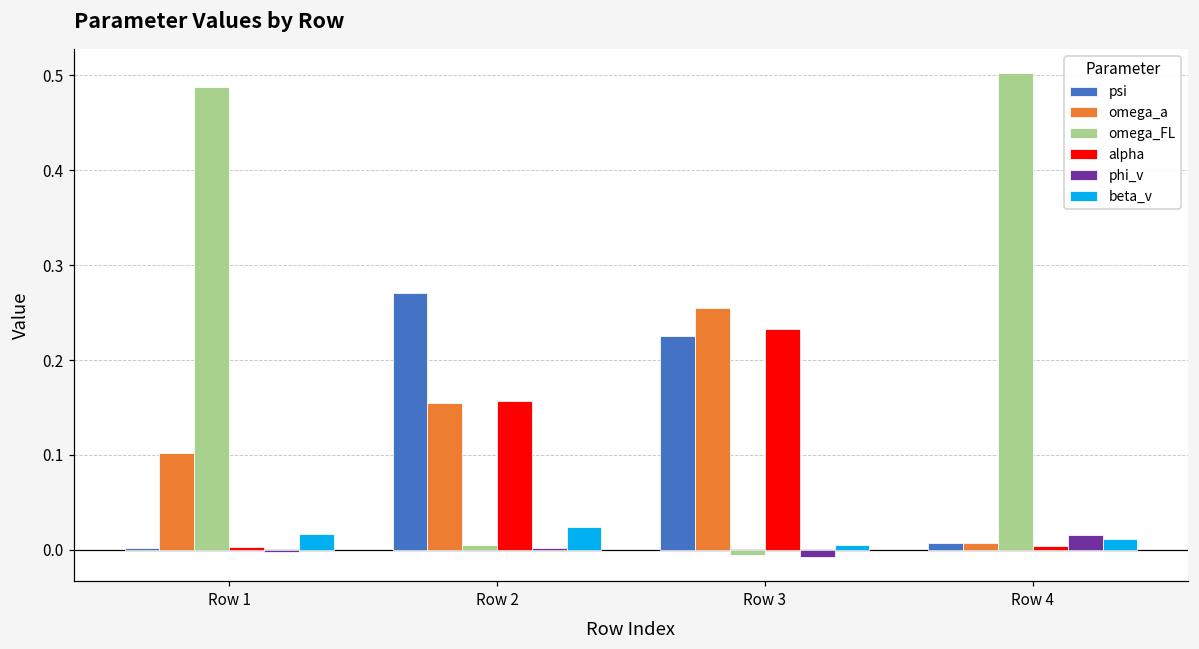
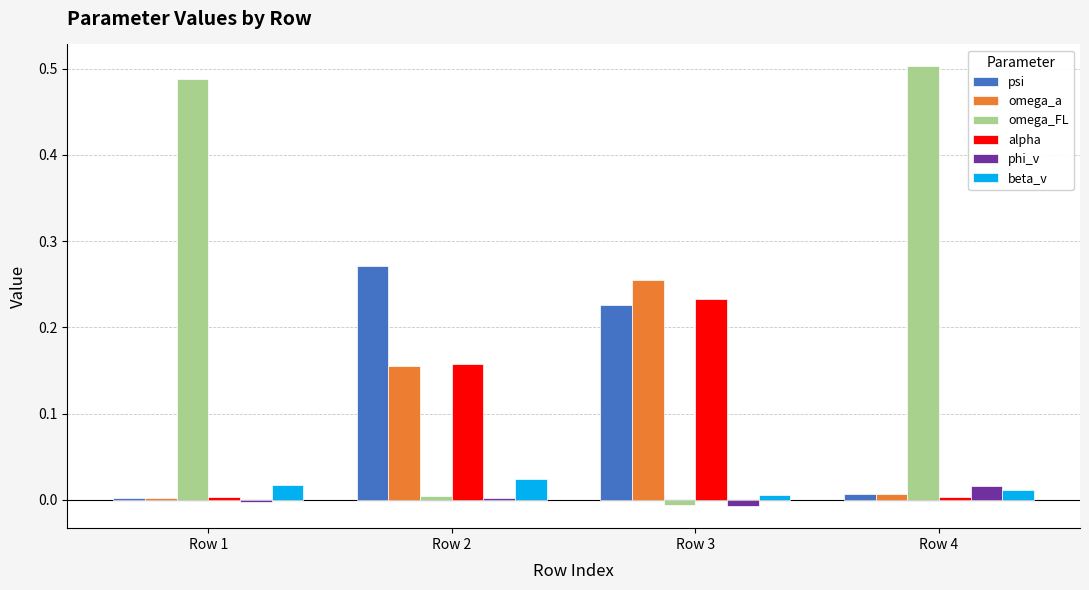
omega_a, Row 1: 0.10 -> 0.00
